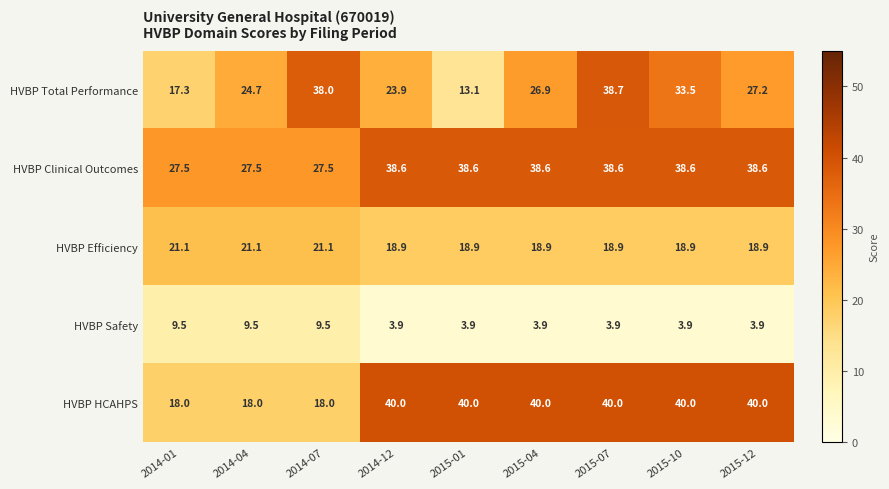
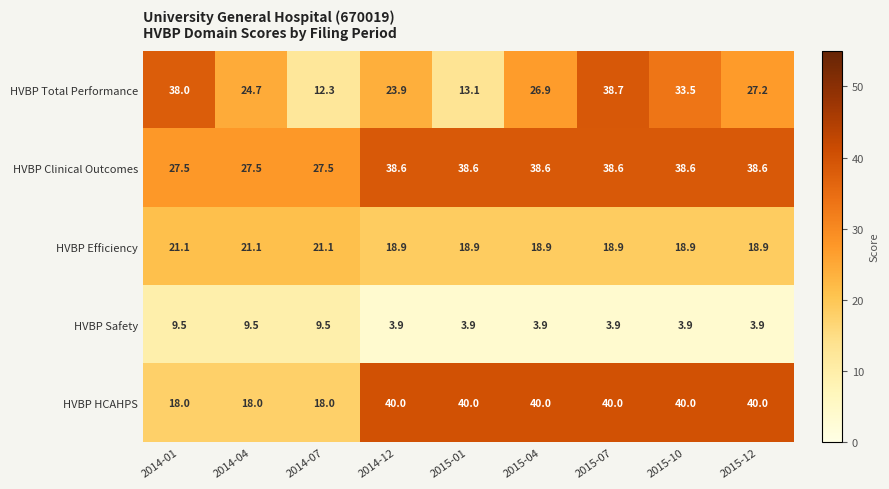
HVBP Total Performance, 2014-01: 17.3 -> 38.0
HVBP Total Performance, 2014-07: 38.0 -> 12.3
